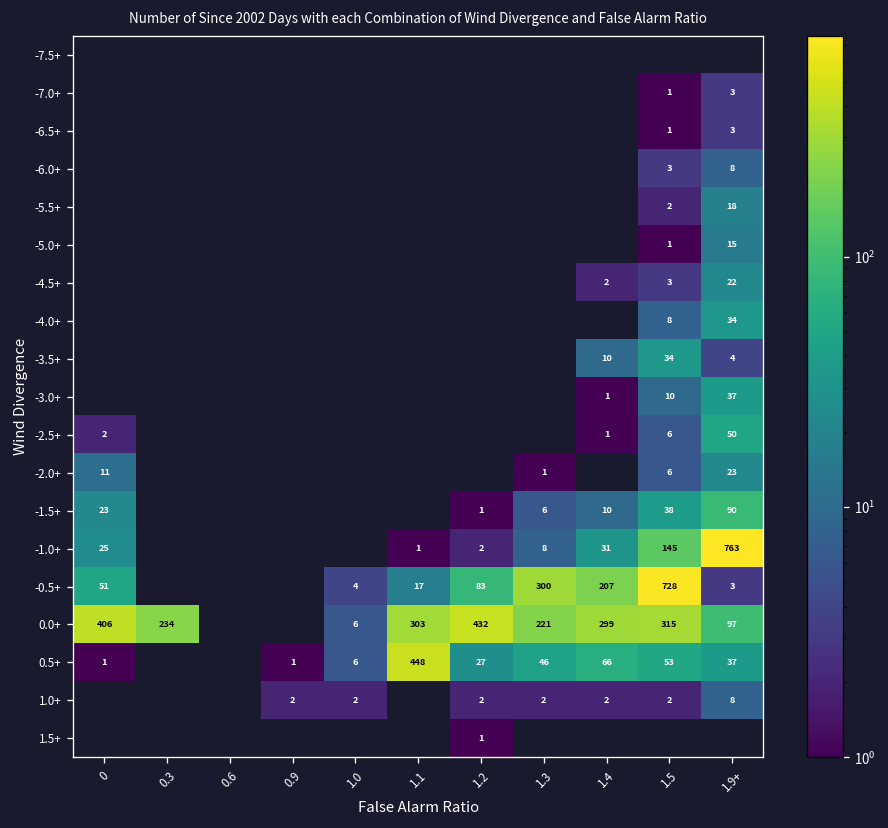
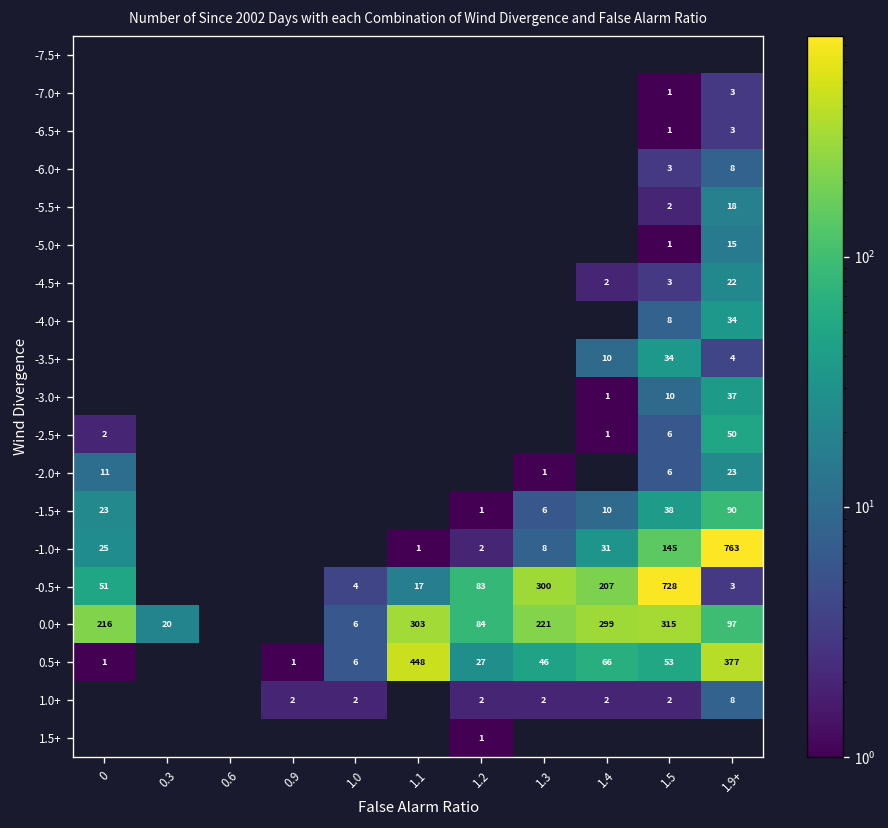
0.0+, 0: 406 -> 216
0.0+, 0.3: 234 -> 20
0.0+, 1.2: 432 -> 84
0.5+, 1.9+: 37 -> 377
